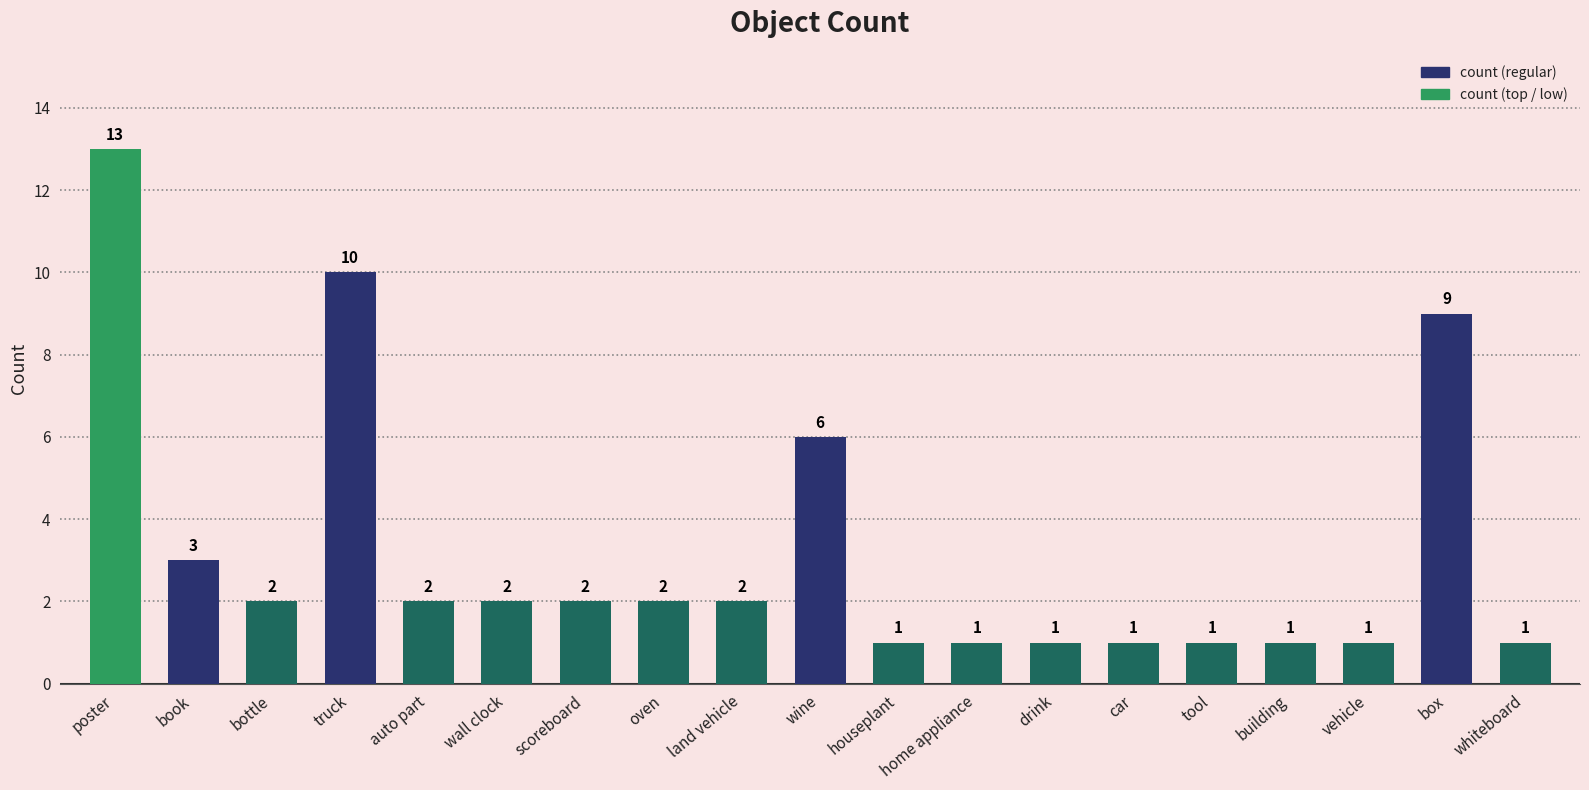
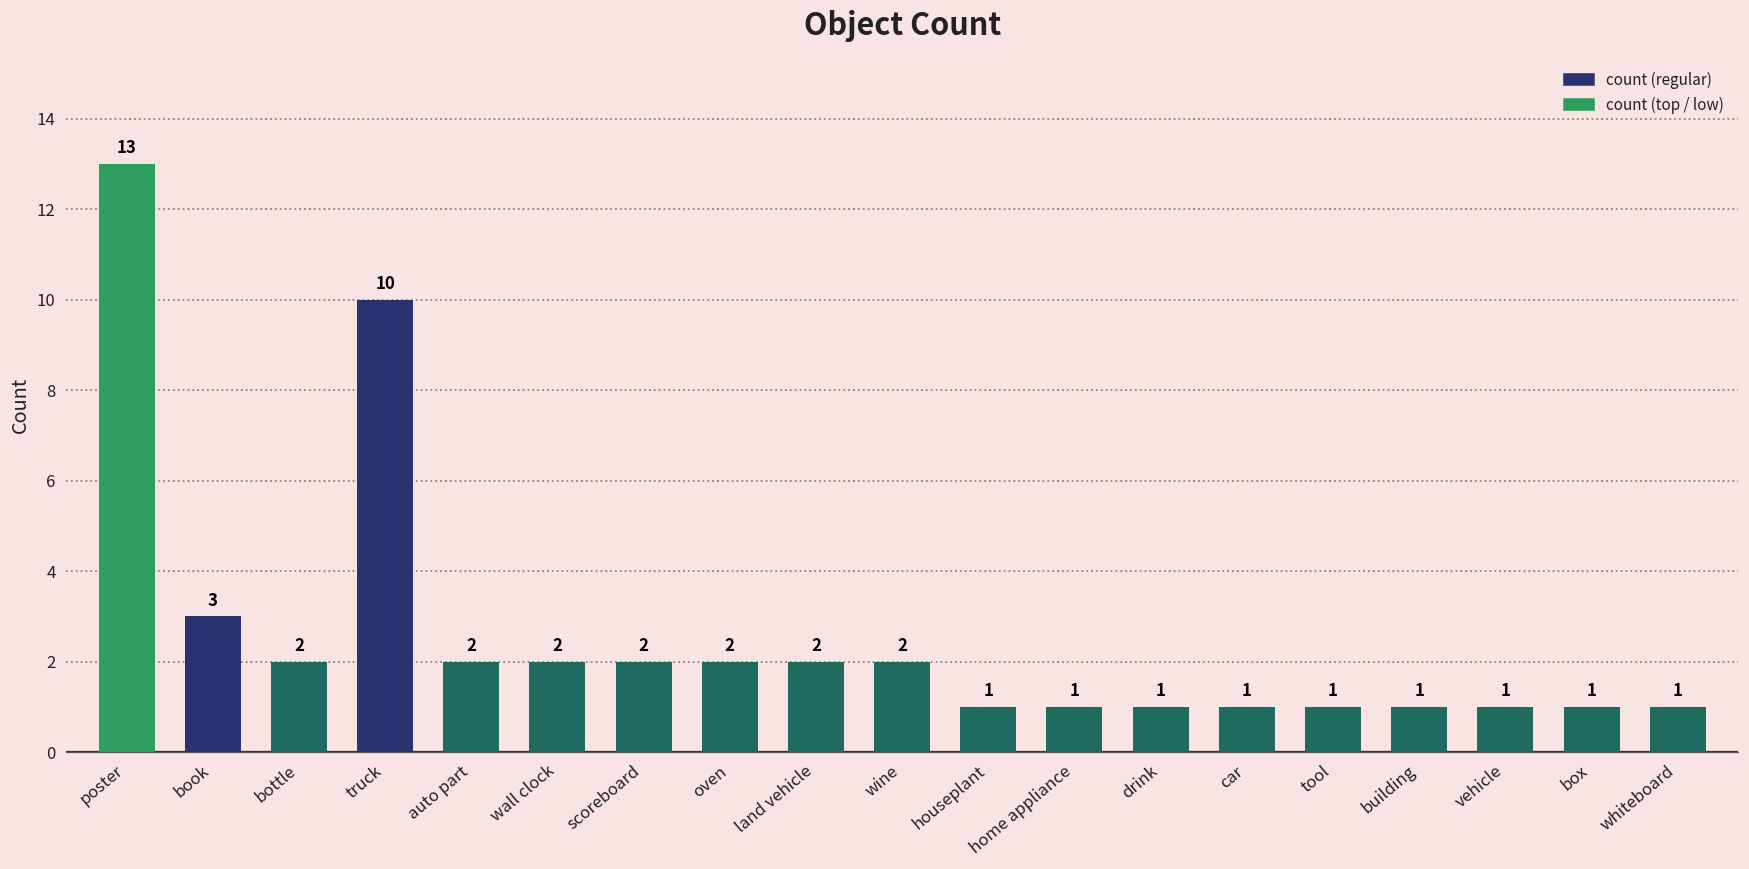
wine: 6 -> 2
box: 9 -> 1
